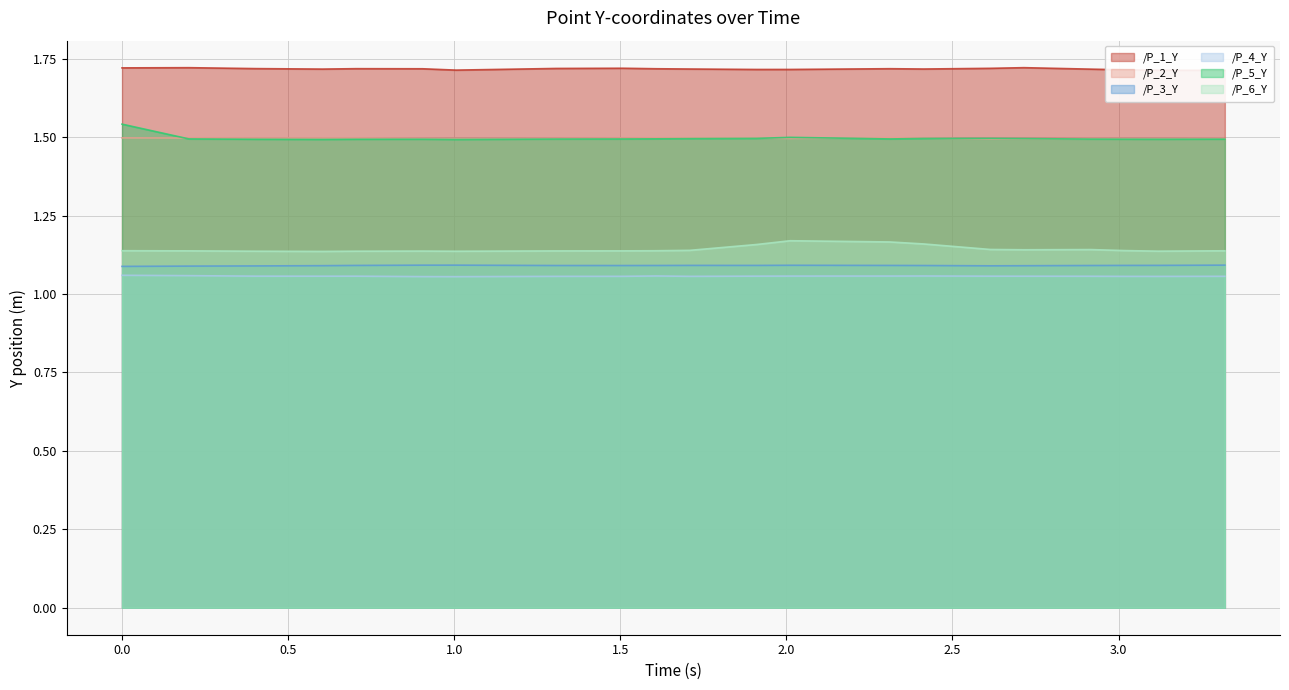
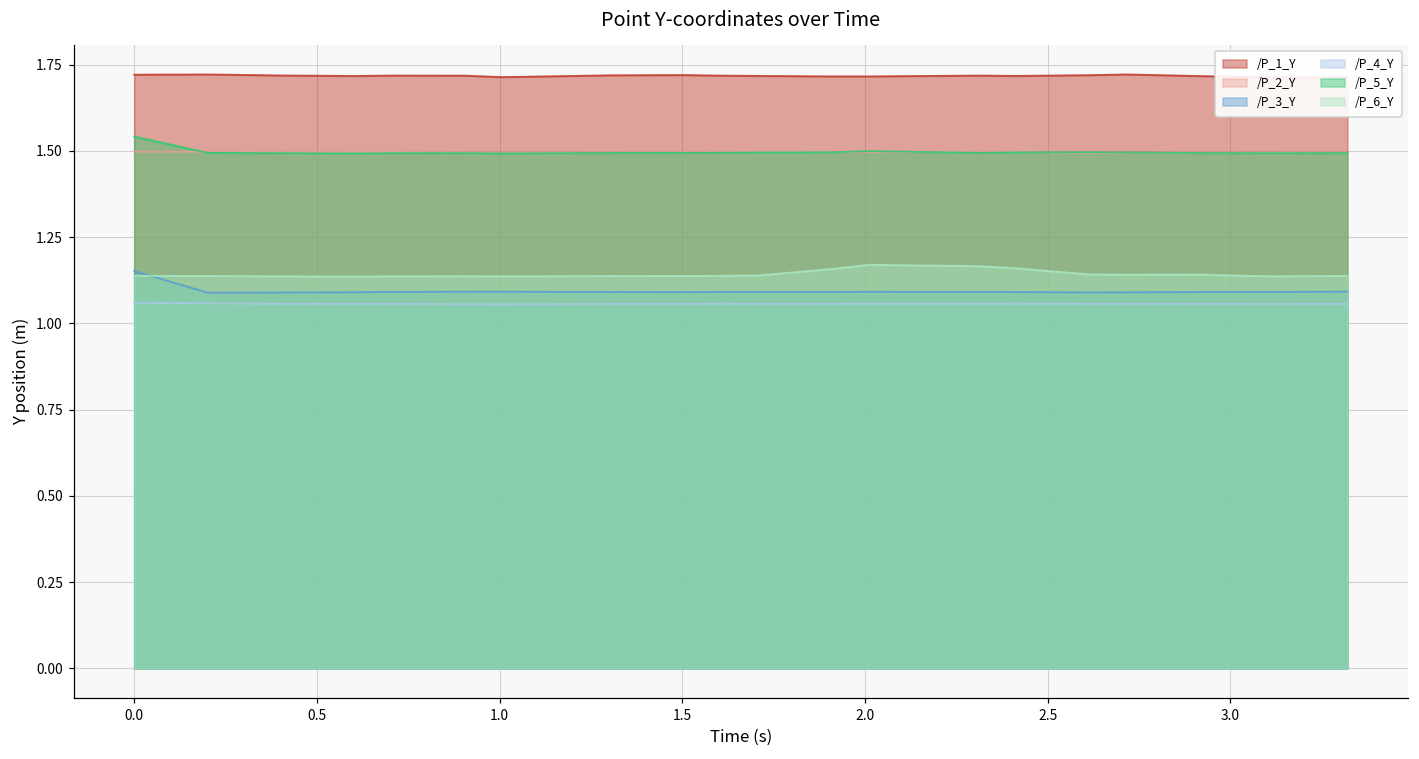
/P_3_Y, 0.0: 1.09 -> 1.15
